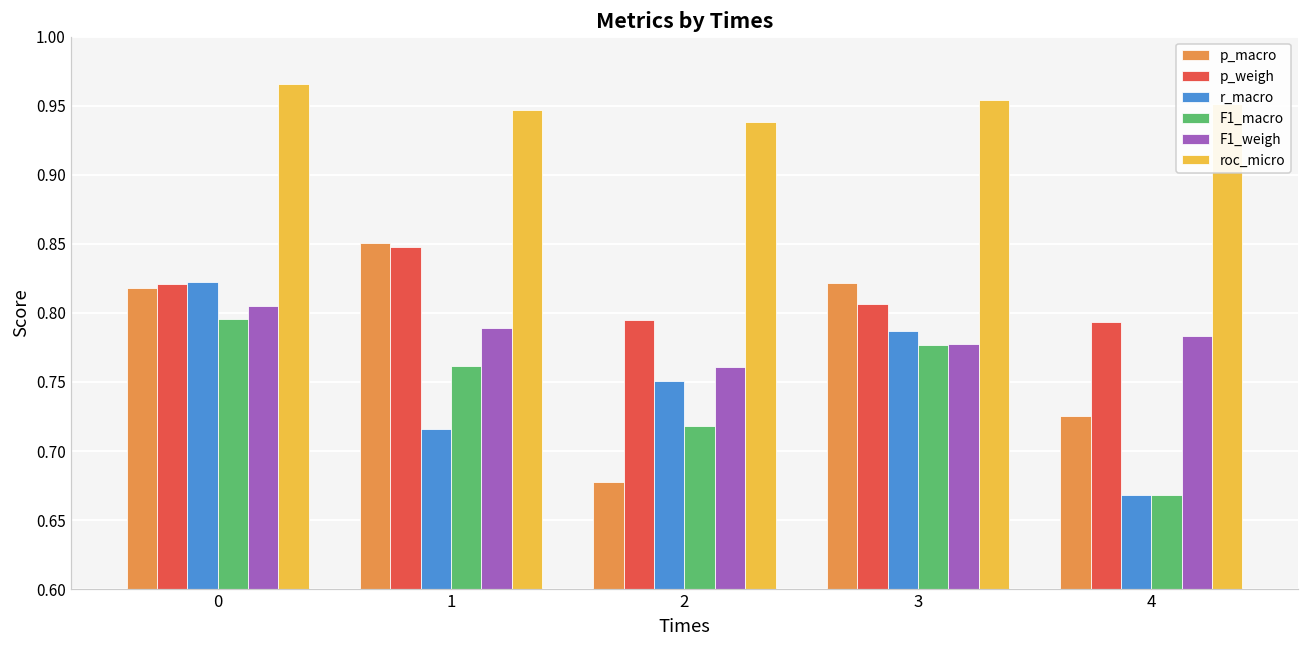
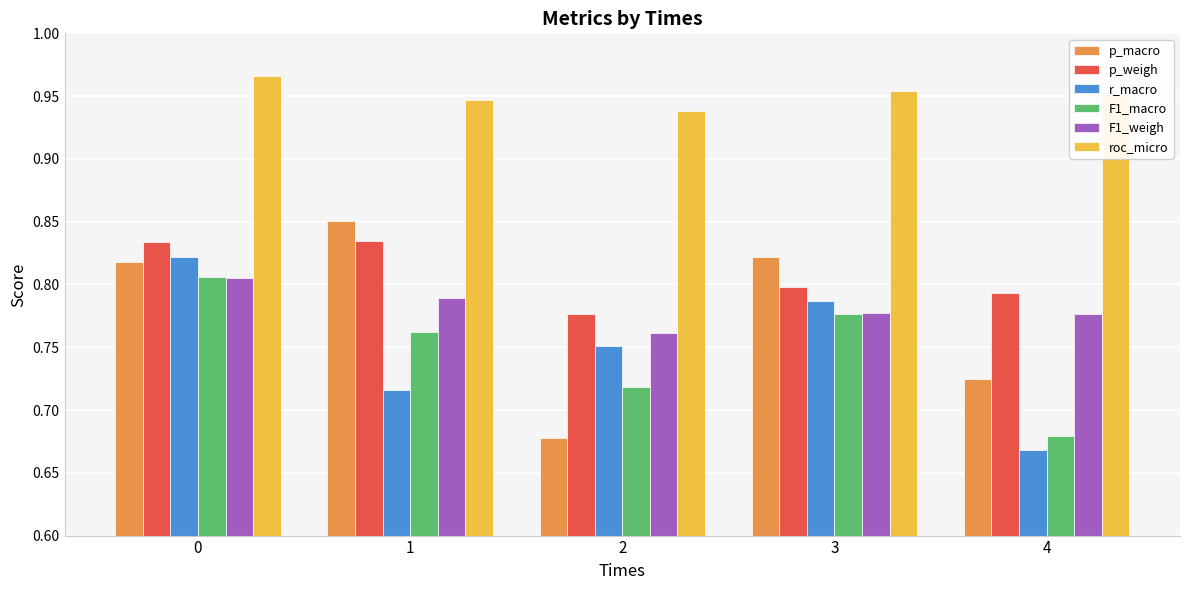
p_weigh, 0: 0.821 -> 0.834
F1_macro, 0: 0.796 -> 0.806
p_weigh, 1: 0.848 -> 0.835
p_weigh, 2: 0.795 -> 0.776
p_weigh, 3: 0.807 -> 0.798
F1_macro, 4: 0.668 -> 0.679
F1_weigh, 4: 0.784 -> 0.777
